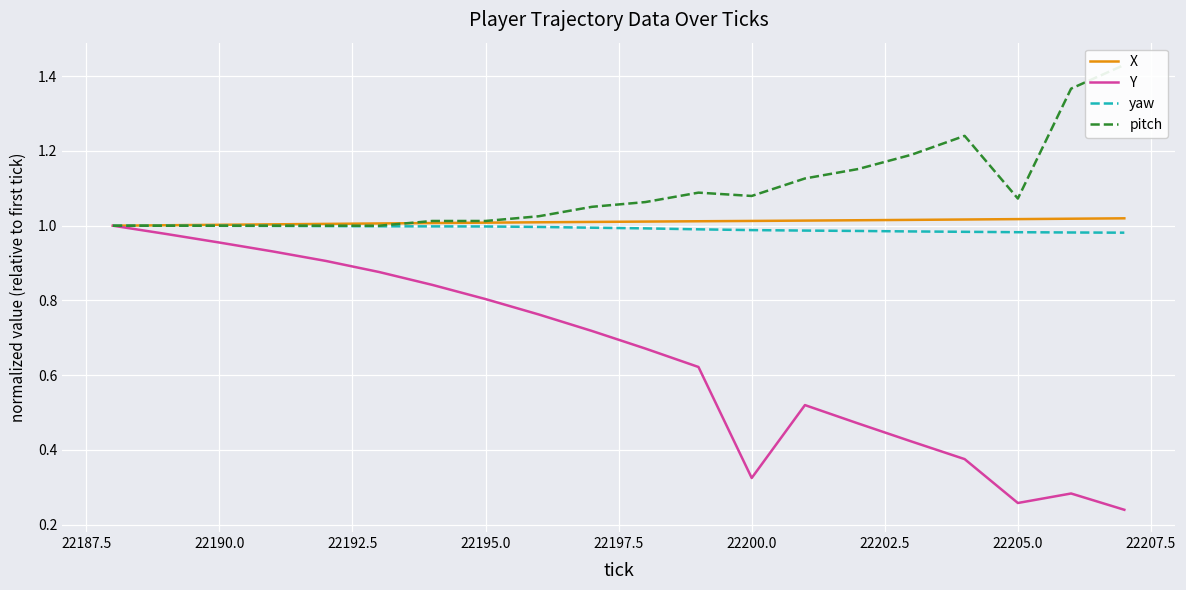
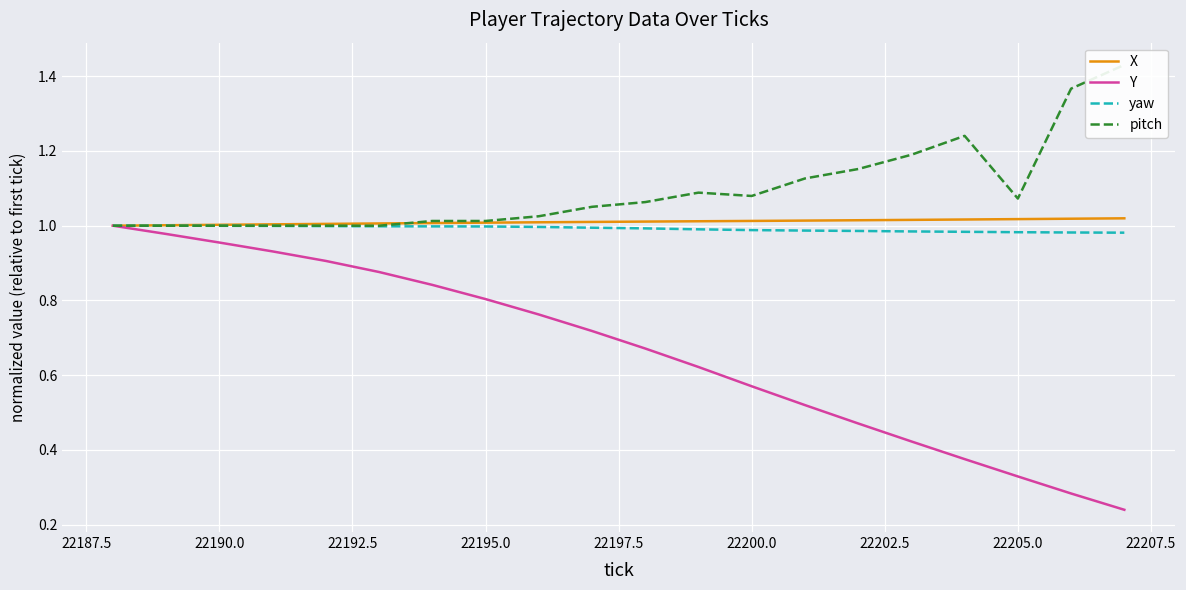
Y, 22200.0: 0.32 -> 0.57
Y, 22205.0: 0.26 -> 0.33
